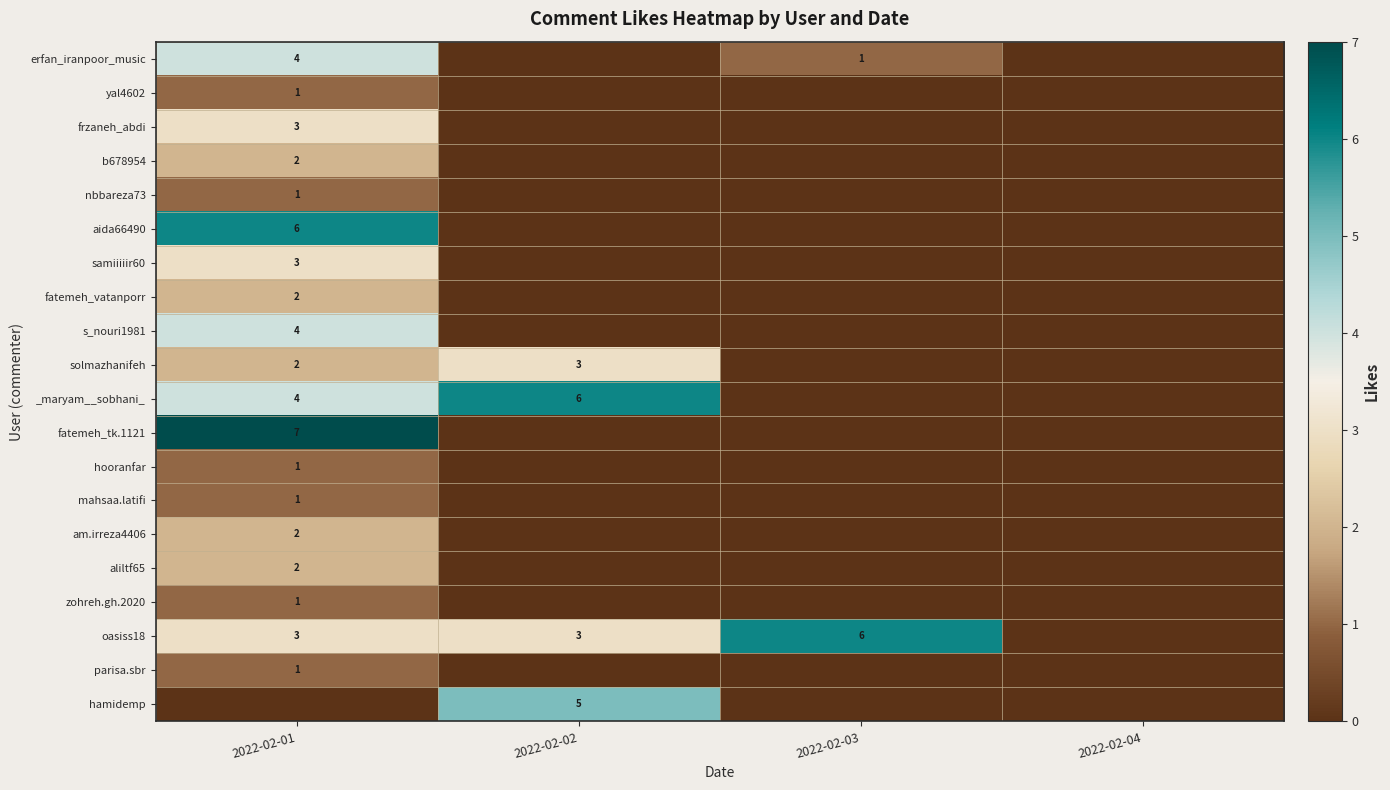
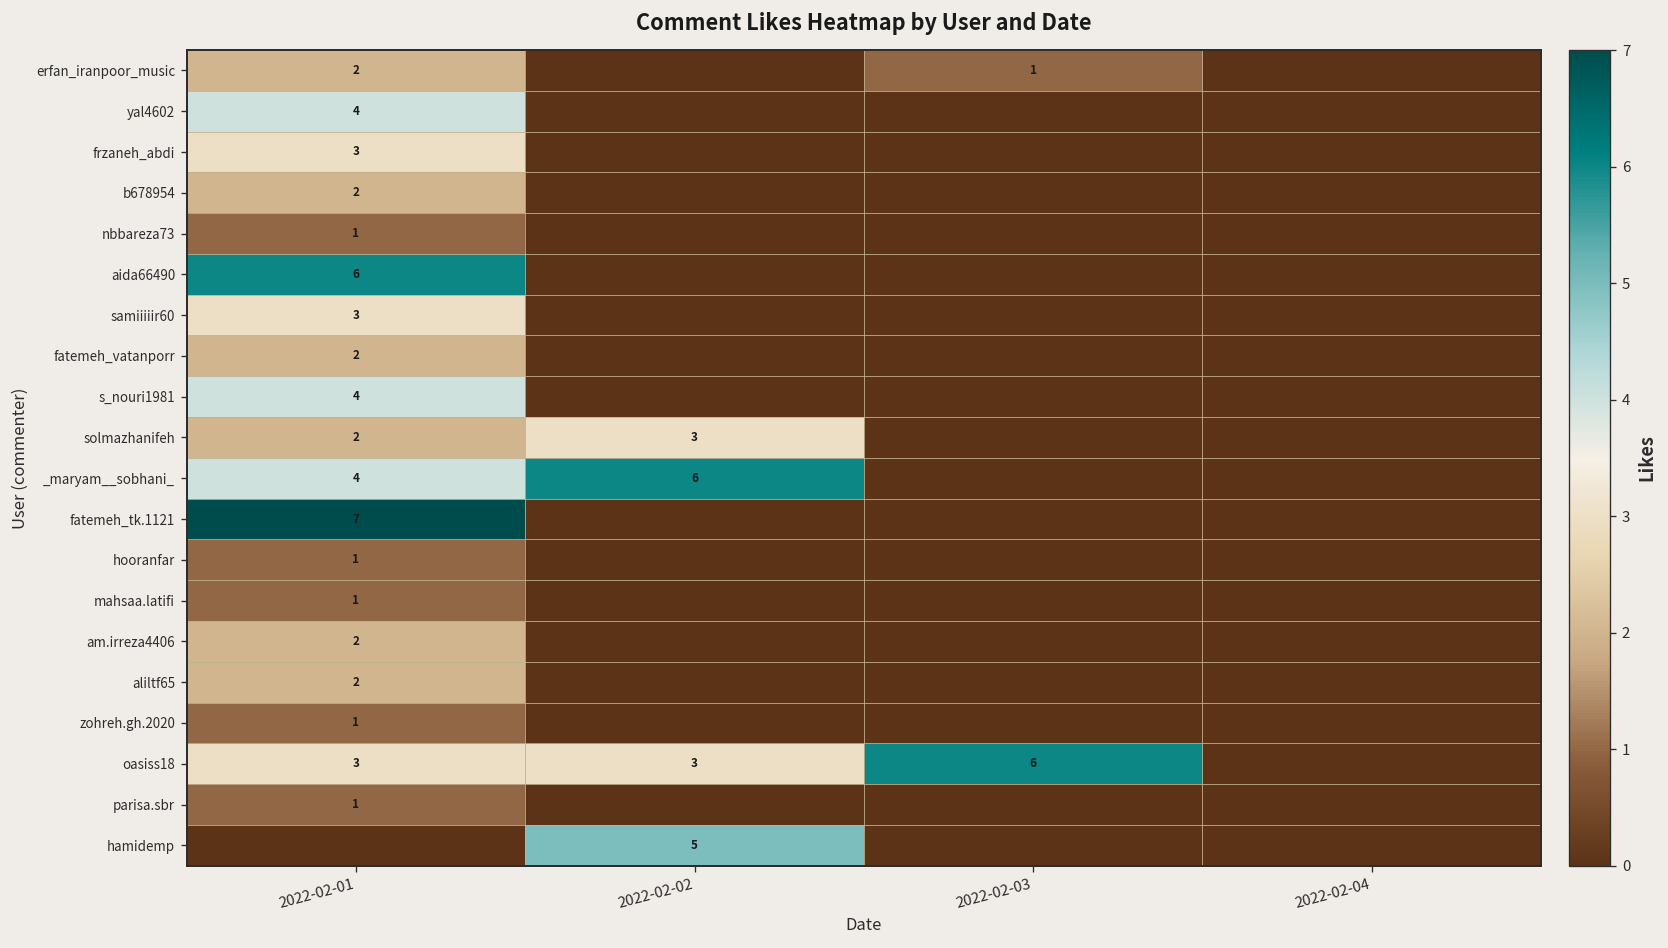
erfan_iranpoor_music, 2022-02-01: 4 -> 2
yal4602, 2022-02-01: 1 -> 4
